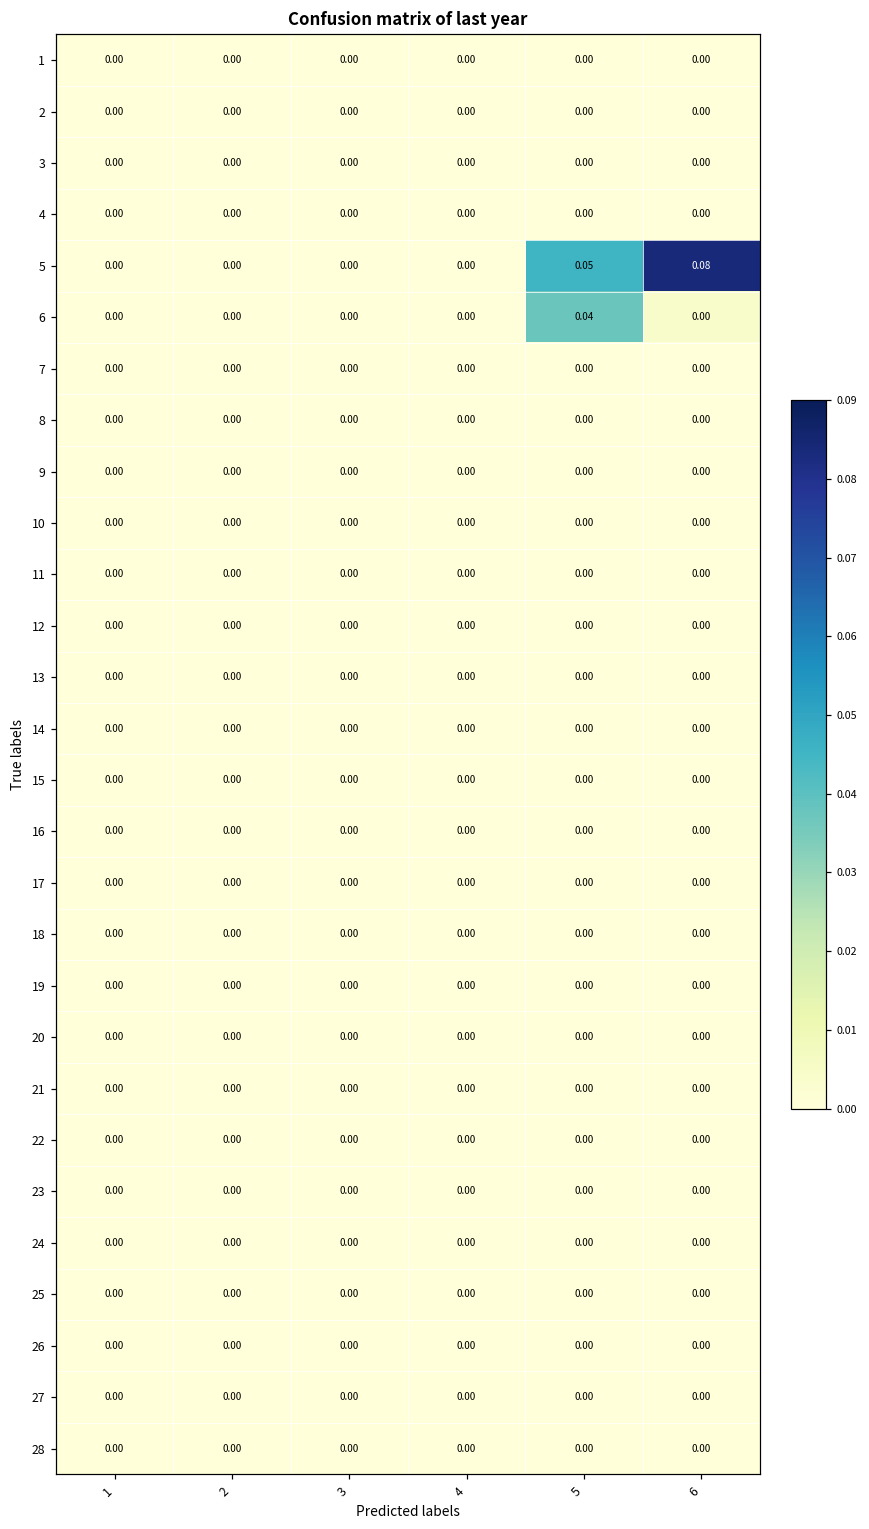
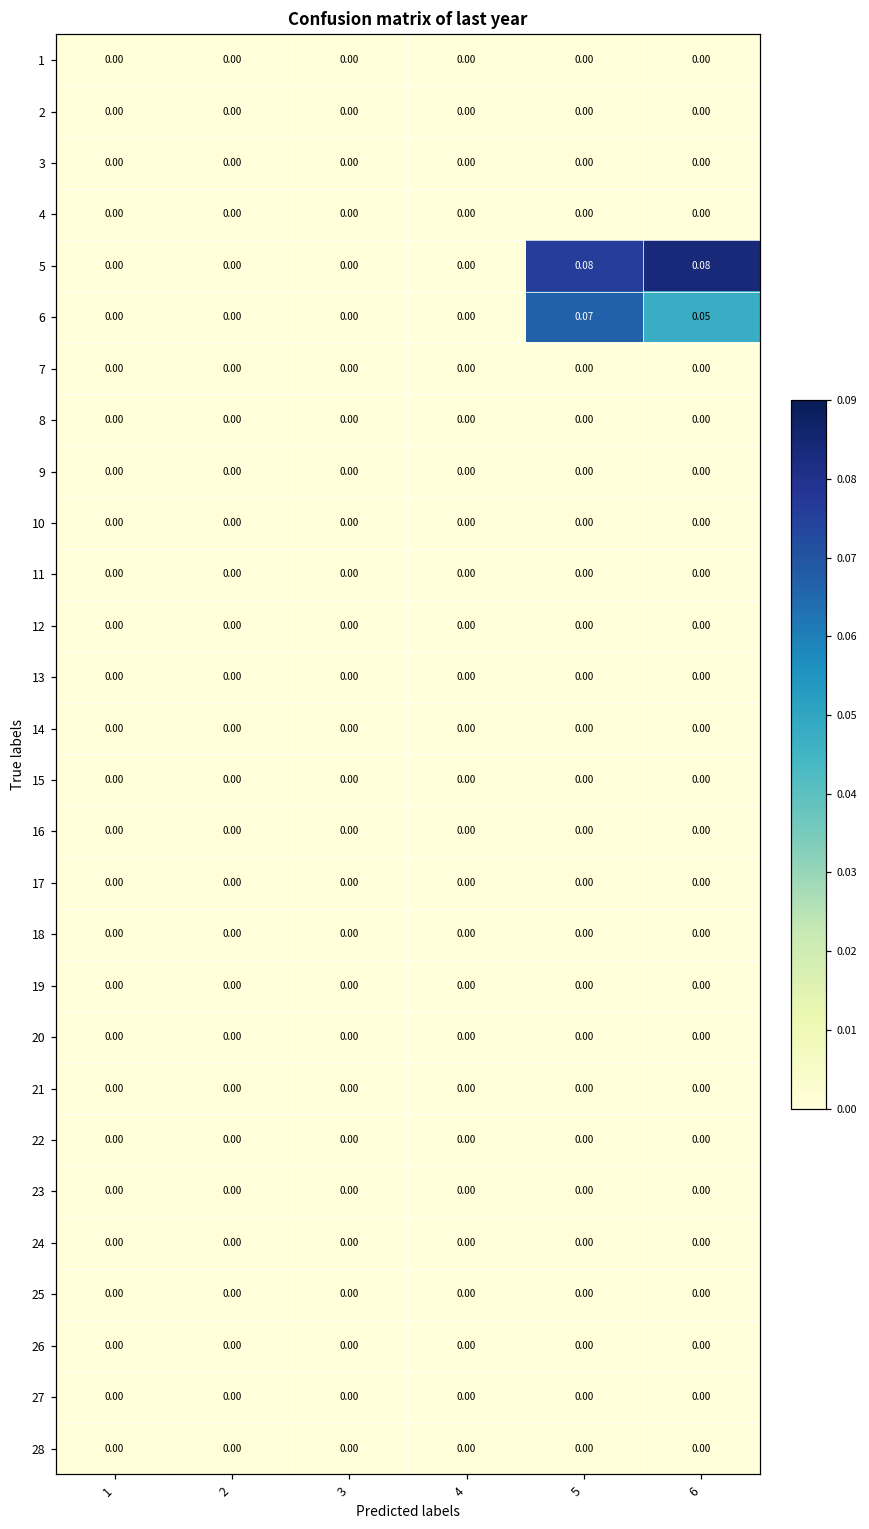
5, 5: 0.05 -> 0.08
6, 5: 0.04 -> 0.07
6, 6: 0.00 -> 0.05
